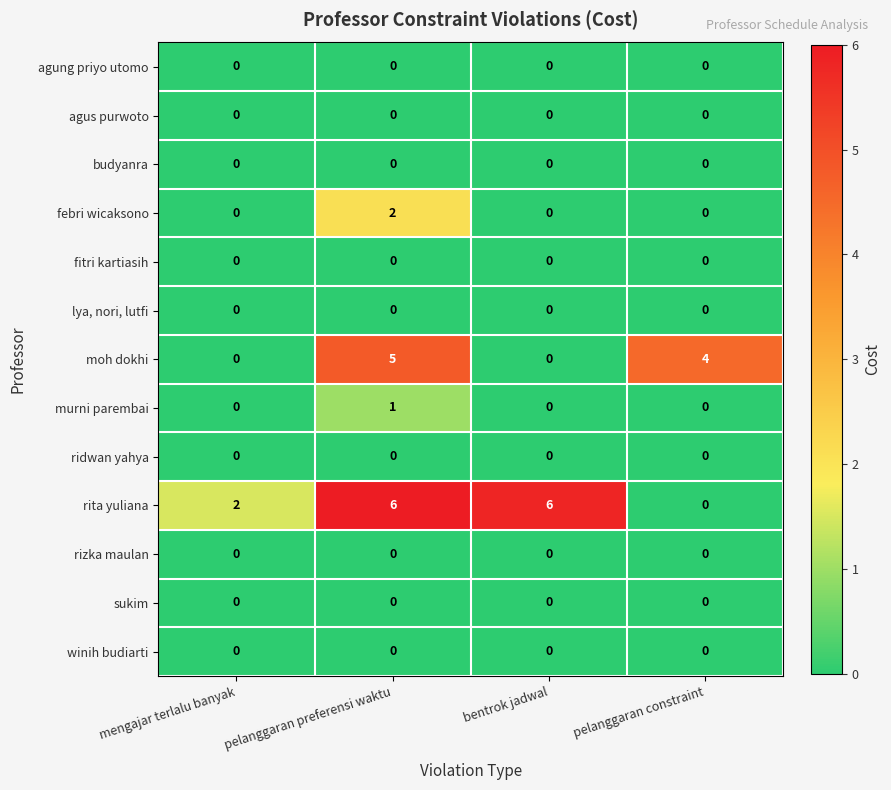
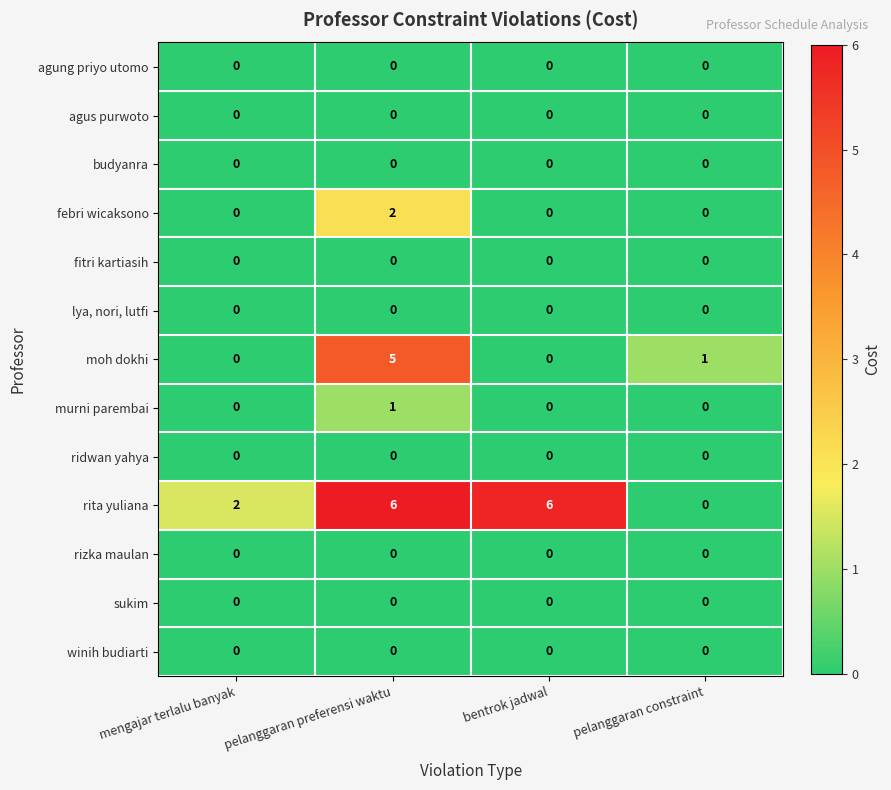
moh dokhi, pelanggaran constraint: 4 -> 1
